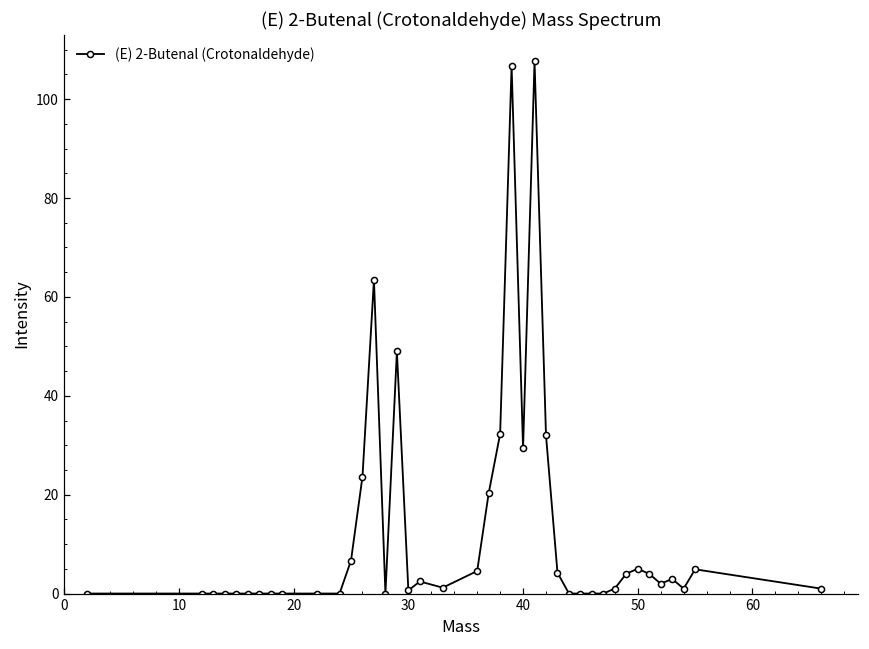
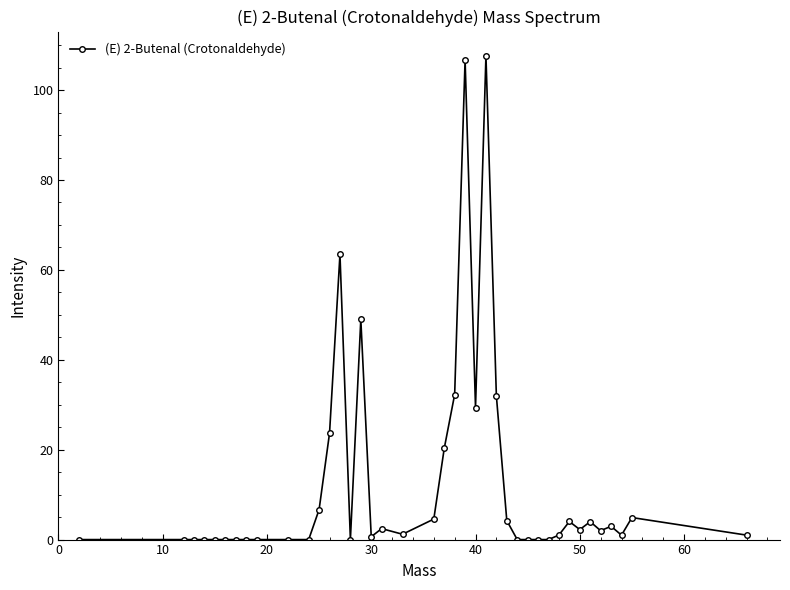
50: 5 -> 2
